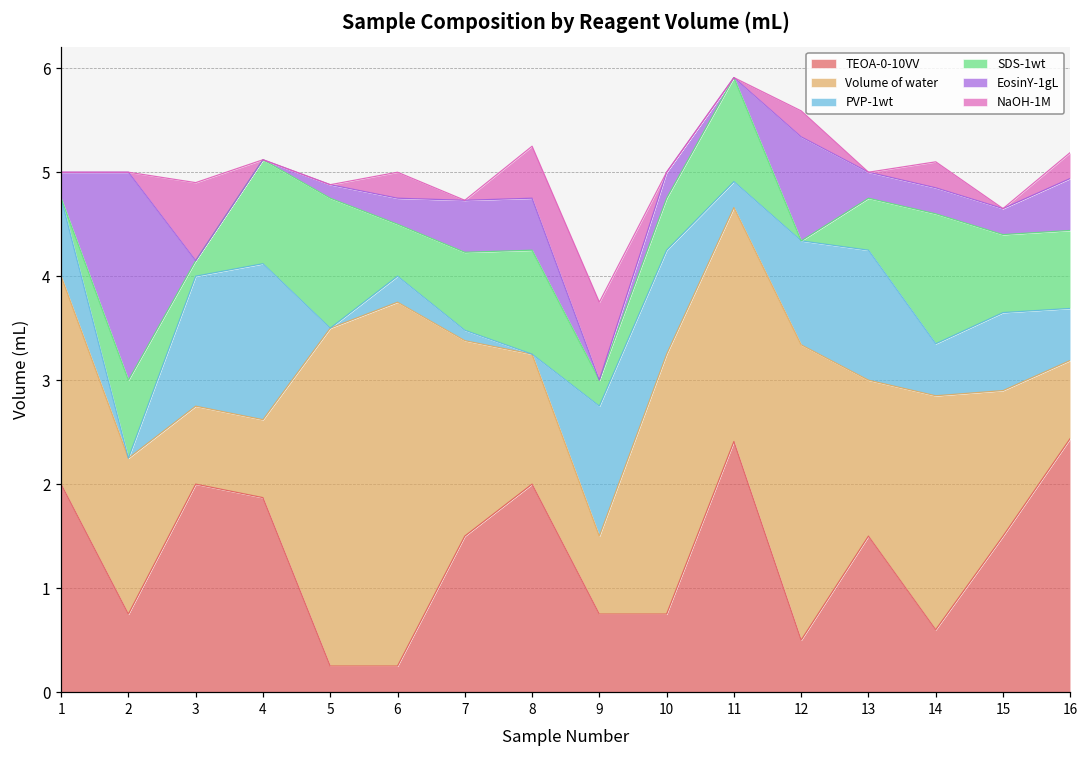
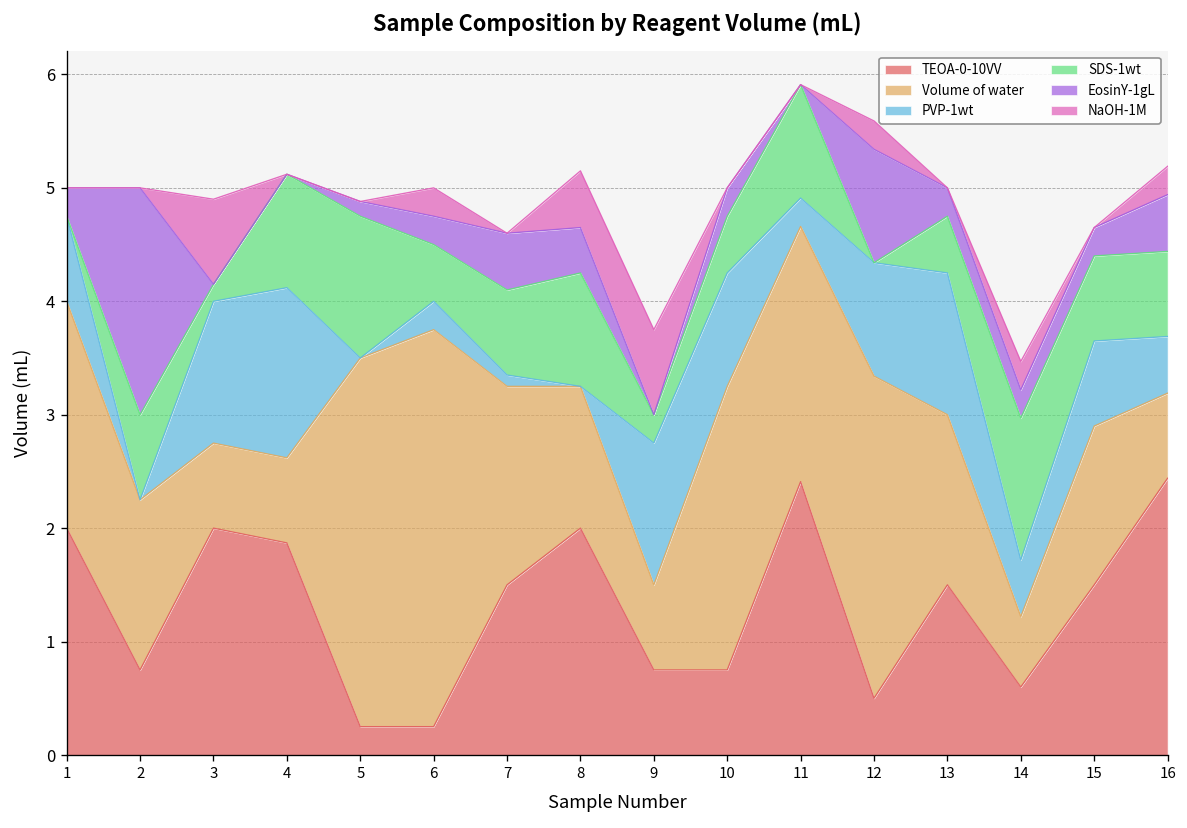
Volume of water, 7: 1.9 -> 1.8
EosinY-1gL, 8: 0.5 -> 0.4
Volume of water, 14: 2.3 -> 0.6
